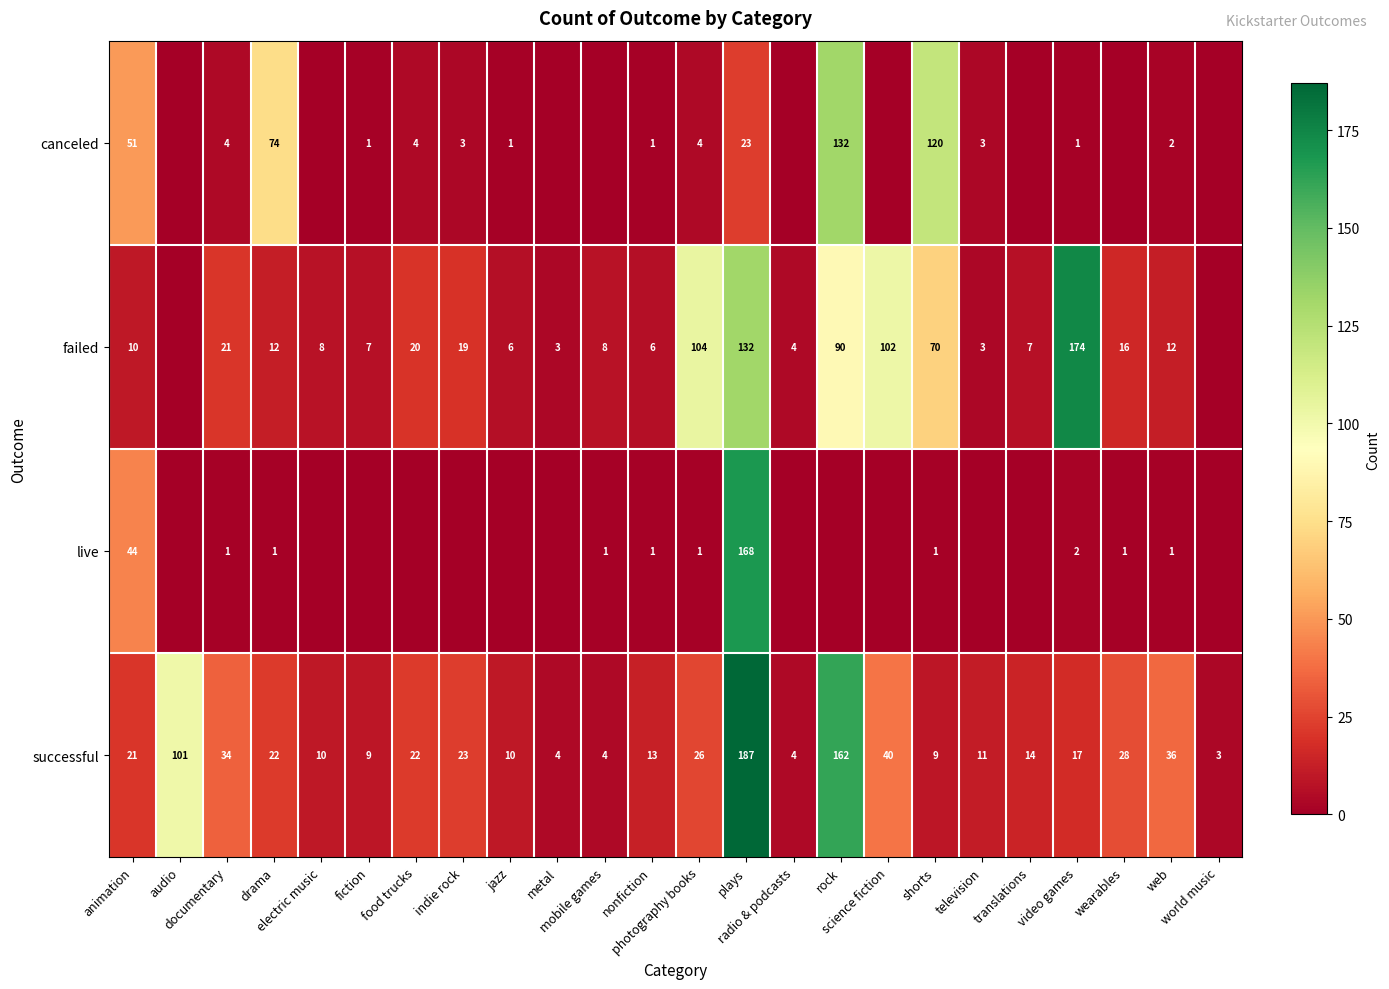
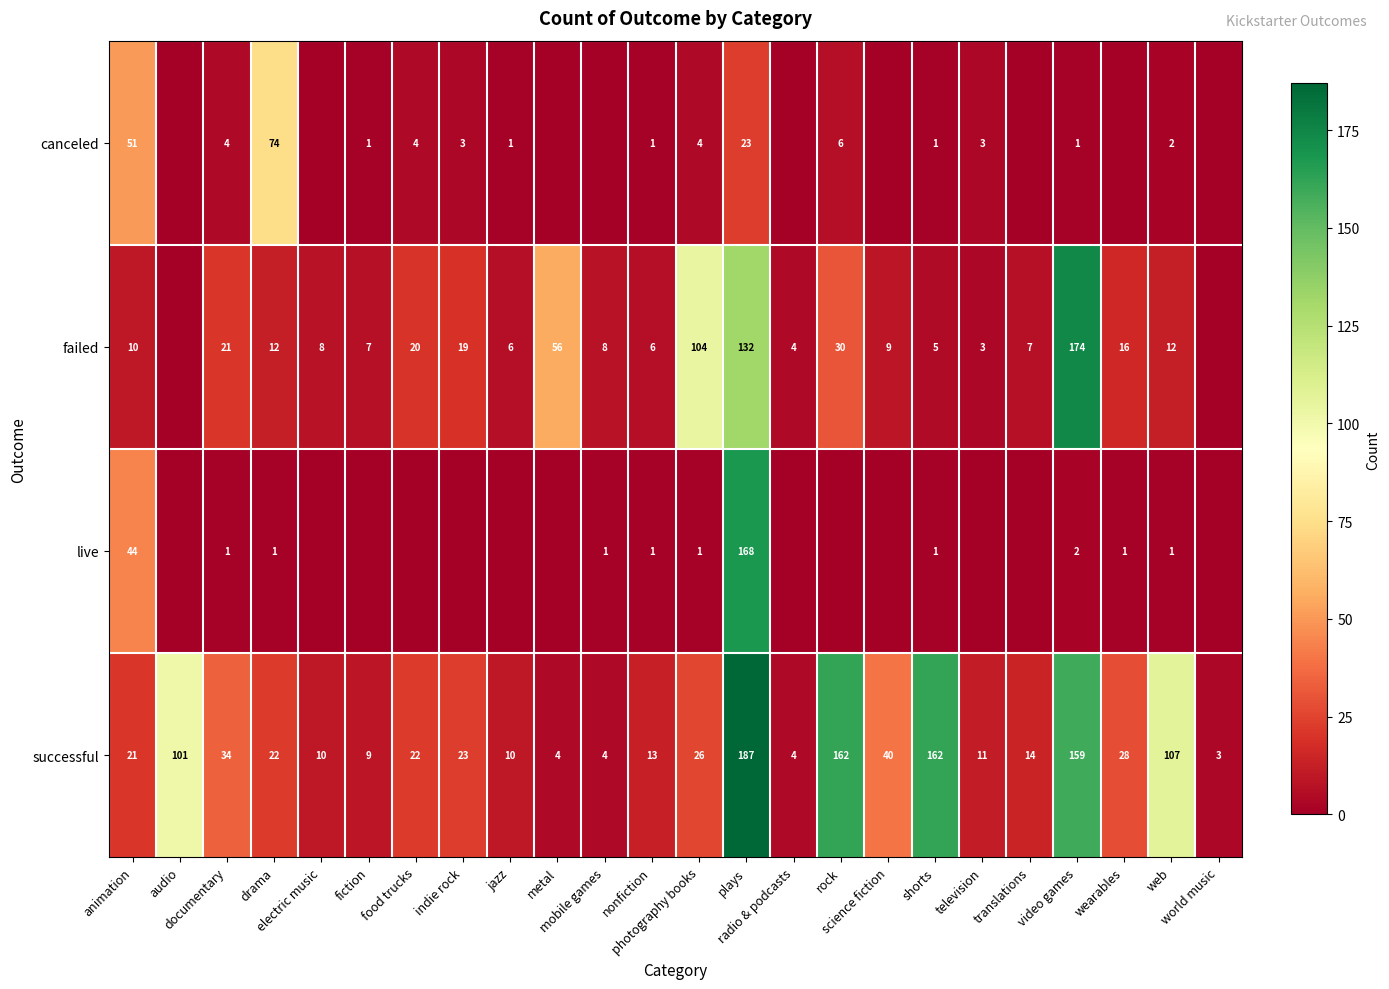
canceled, rock: 132 -> 6
canceled, shorts: 120 -> 1
failed, metal: 3 -> 56
failed, rock: 90 -> 30
failed, science fiction: 102 -> 9
failed, shorts: 70 -> 5
successful, shorts: 9 -> 162
successful, video games: 17 -> 159
successful, web: 36 -> 107
